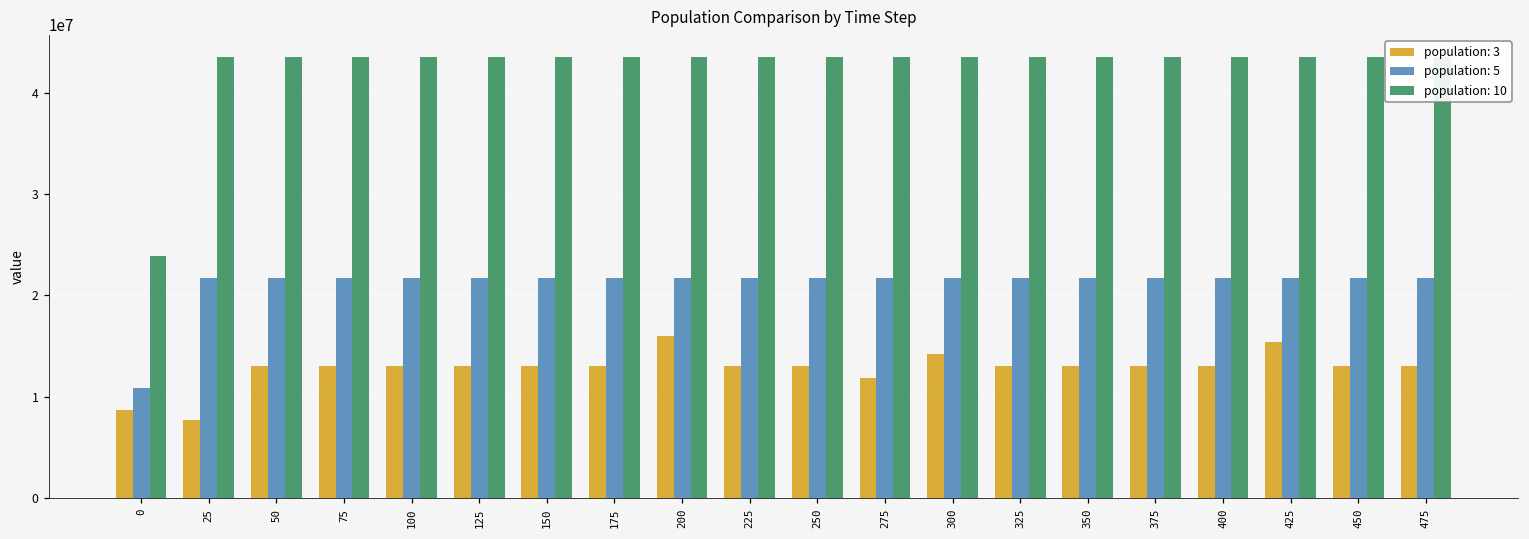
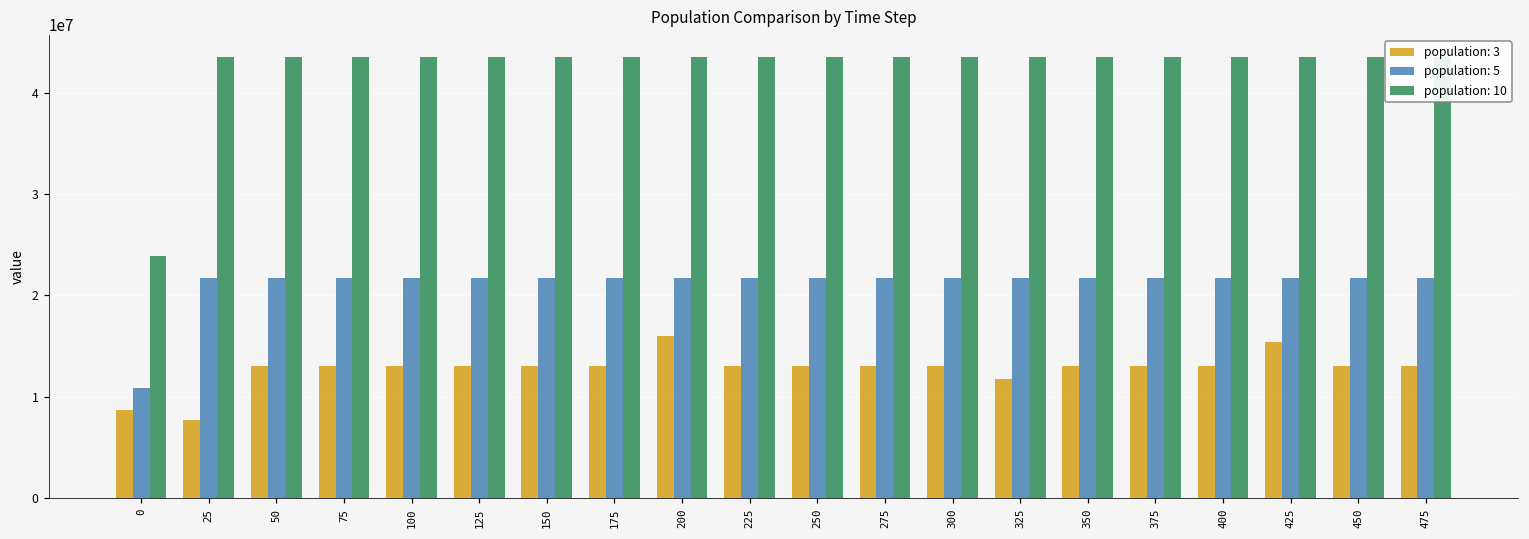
population: 3, 275: 12000000 -> 13000000
population: 3, 300: 14000000 -> 13000000
population: 3, 325: 13000000 -> 12000000
